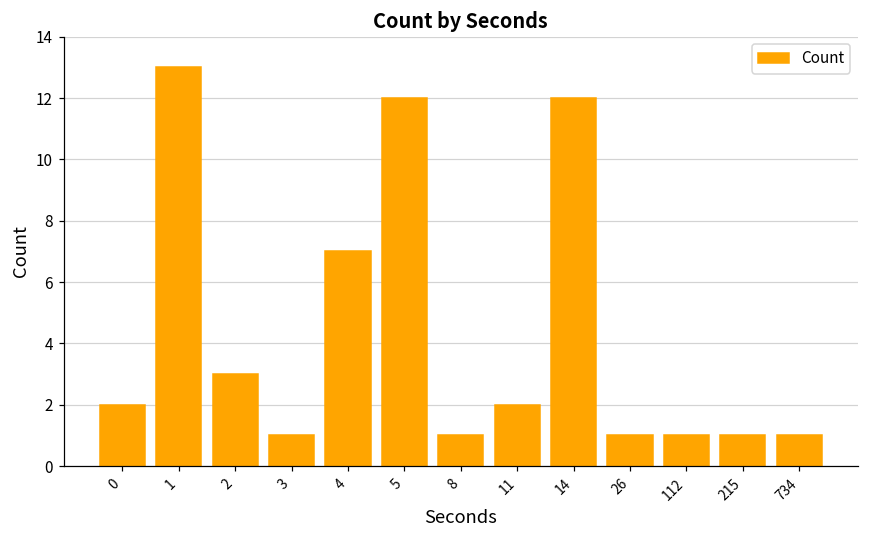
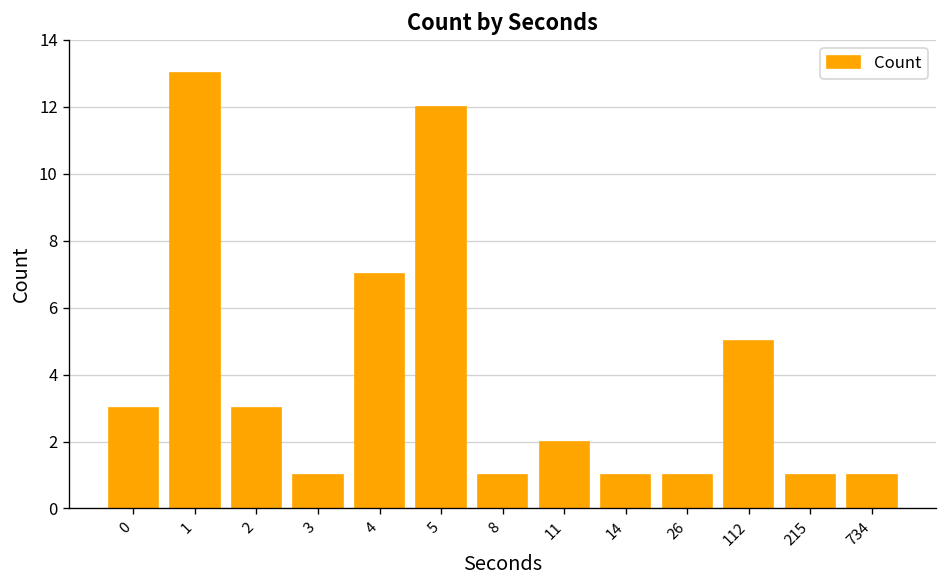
0: 2 -> 3
14: 12 -> 1
112: 1 -> 5
